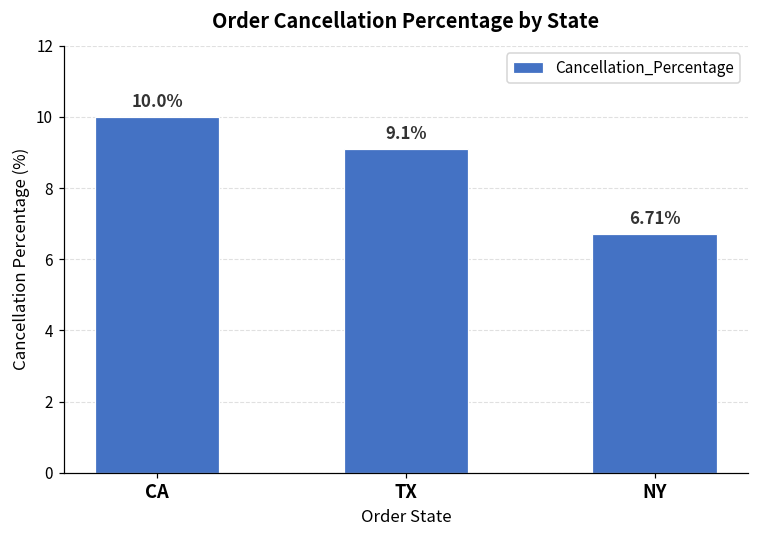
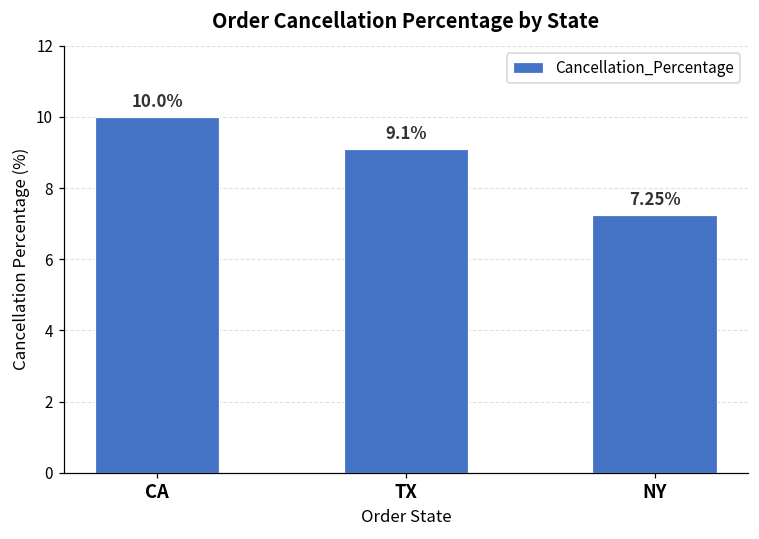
NY: 6.71% -> 7.25%
